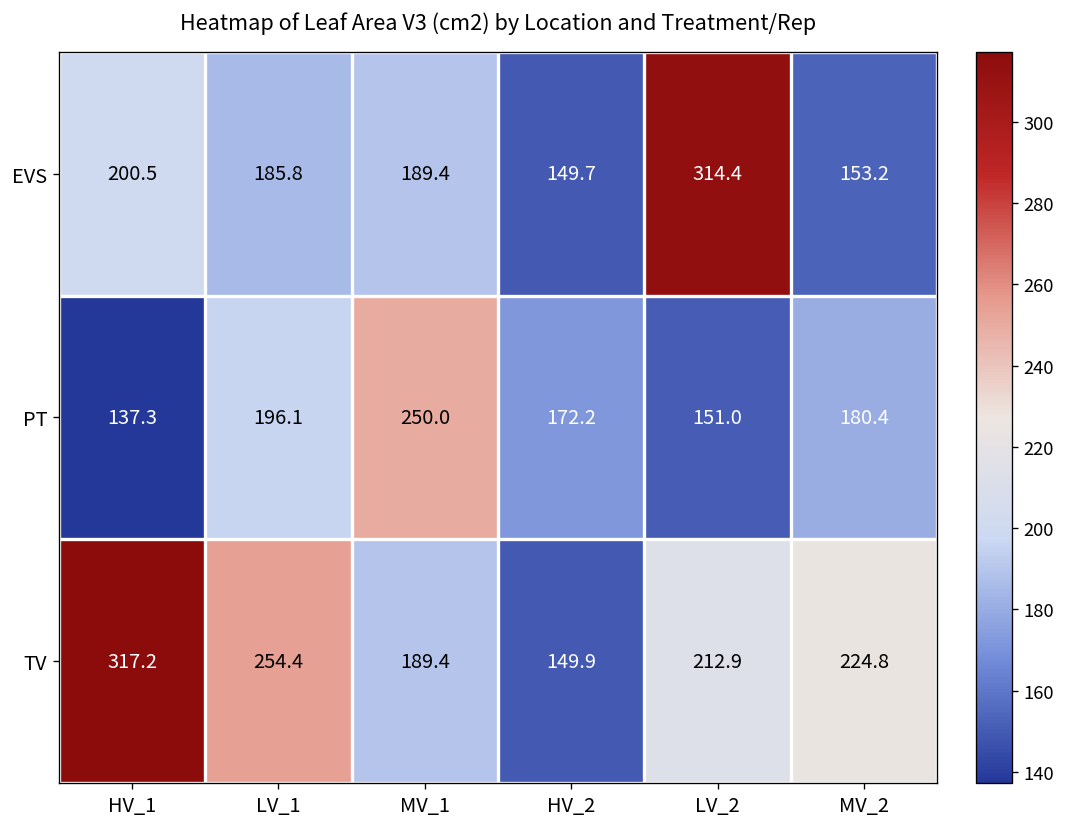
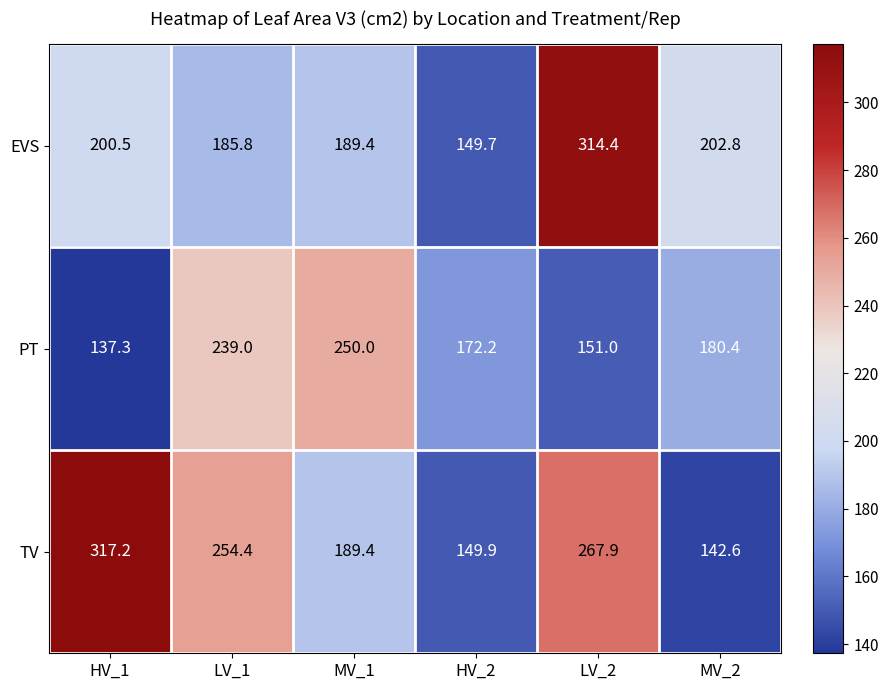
EVS, MV_2: 153.2 -> 202.8
PT, LV_1: 196.1 -> 239.0
TV, LV_2: 212.9 -> 267.9
TV, MV_2: 224.8 -> 142.6
